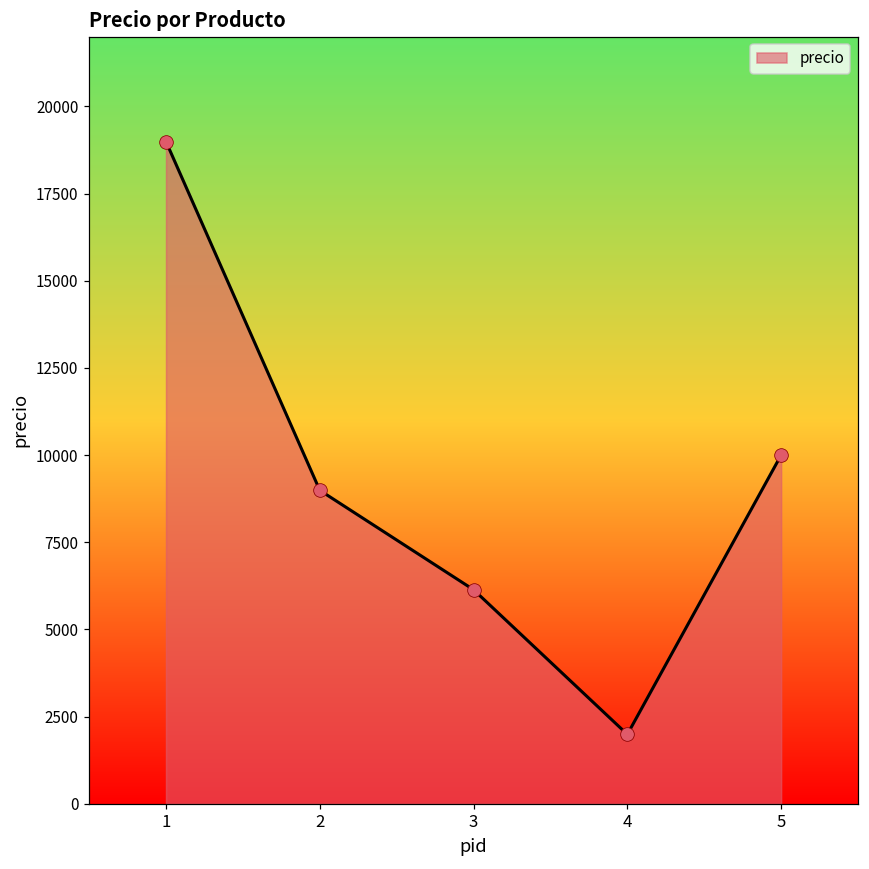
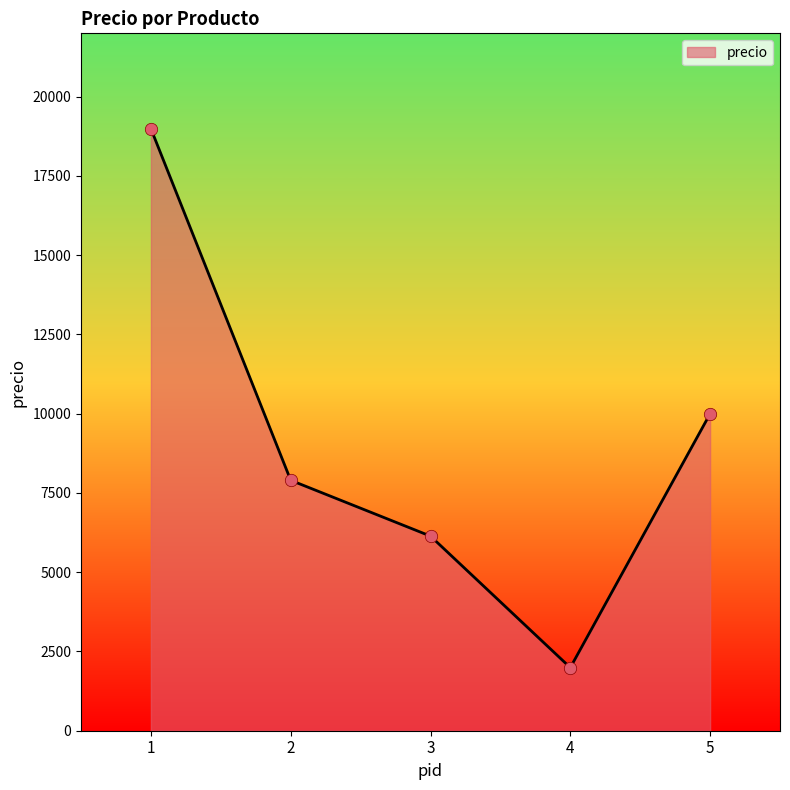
2: 9000 -> 7900
